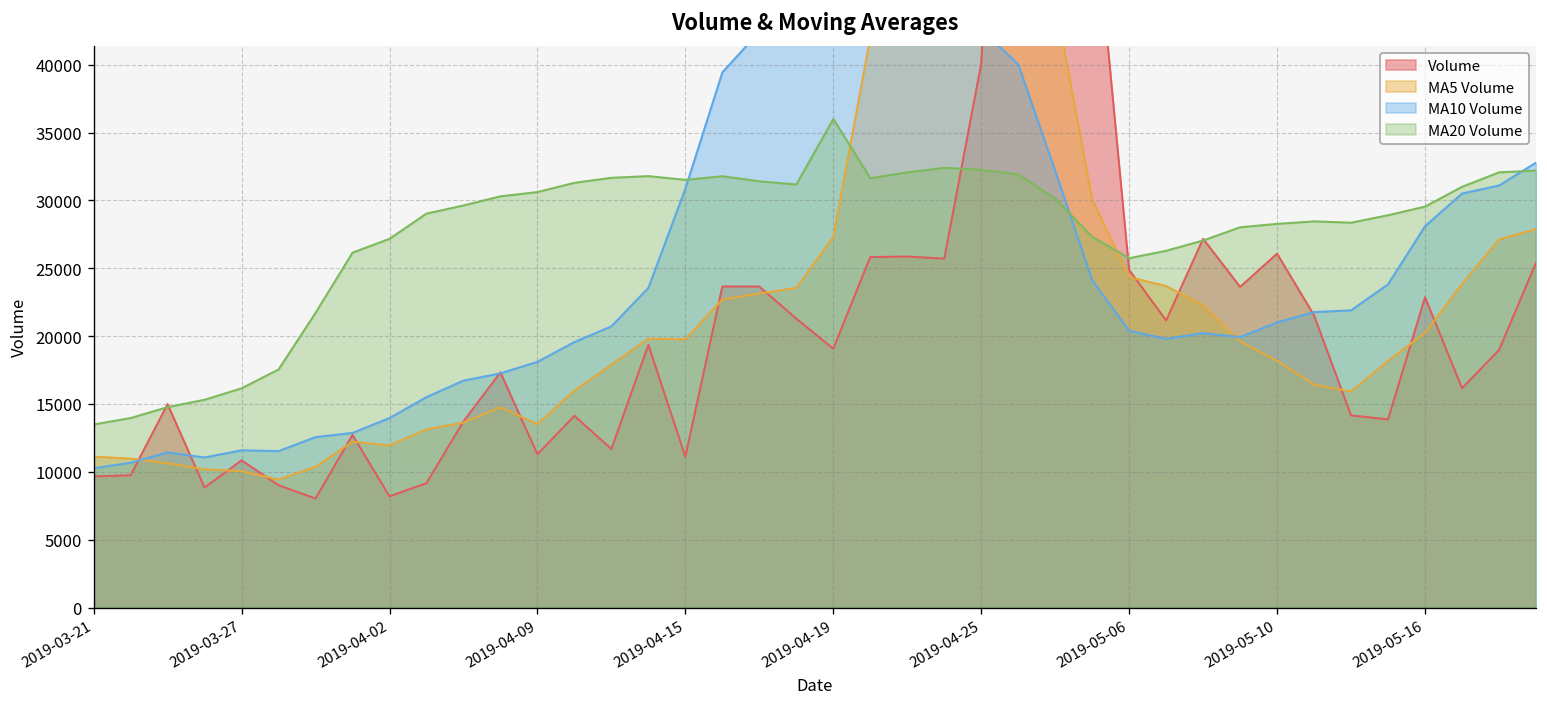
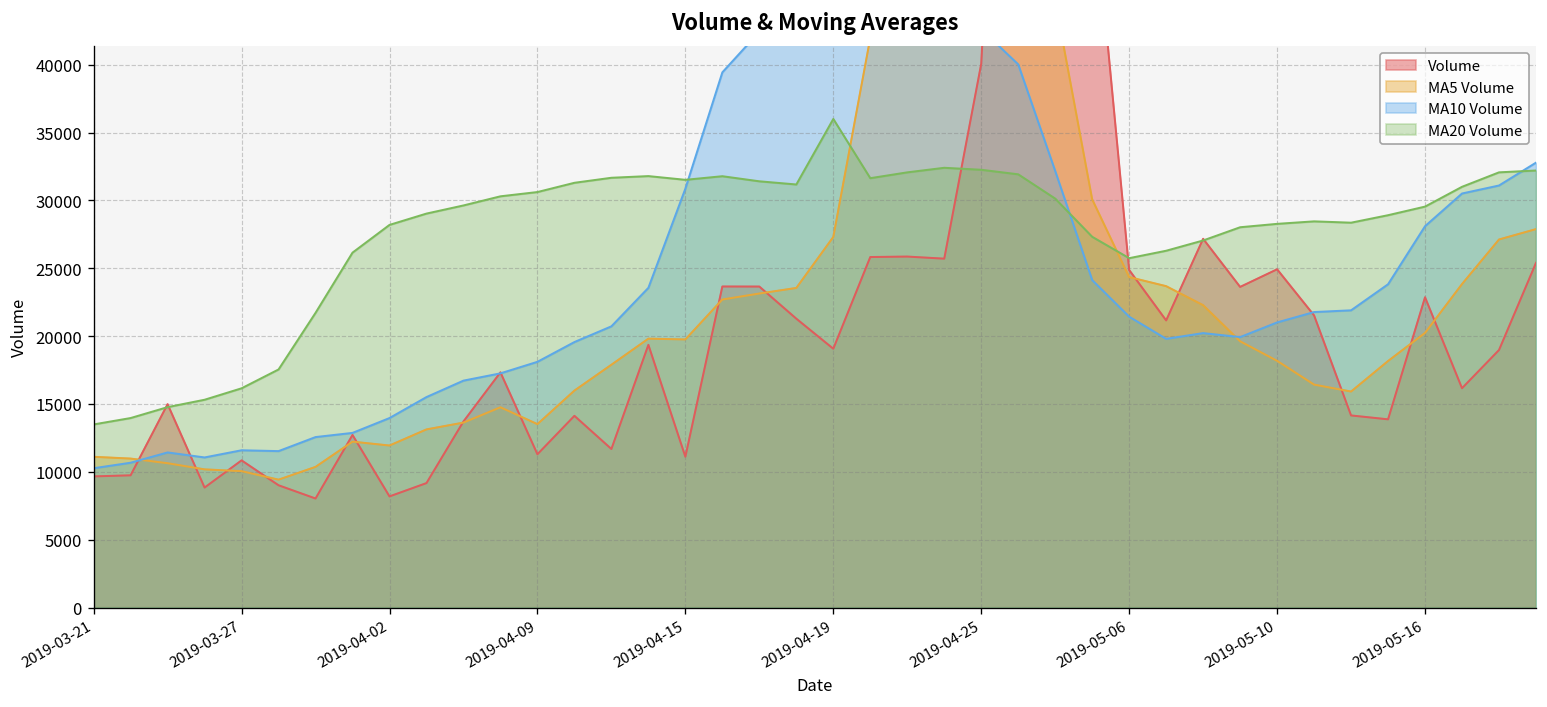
MA20 Volume, 2019-04-02: 27200 -> 28200
MA10 Volume, 2019-05-06: 20400 -> 21400
Volume, 2019-05-10: 26100 -> 24900
